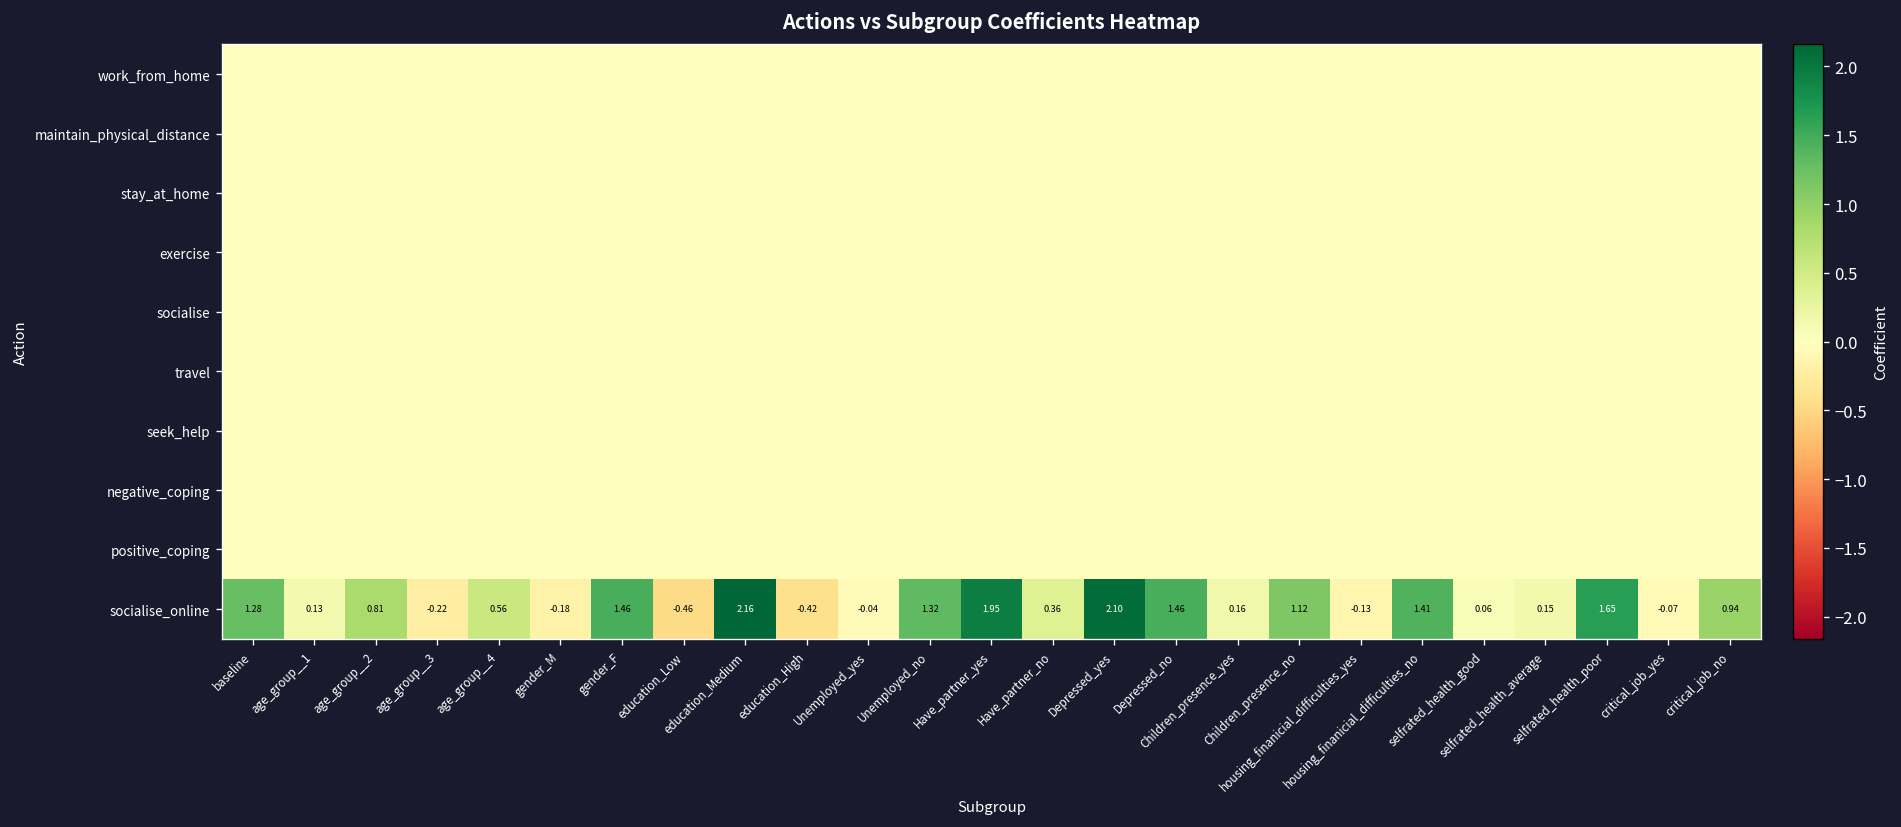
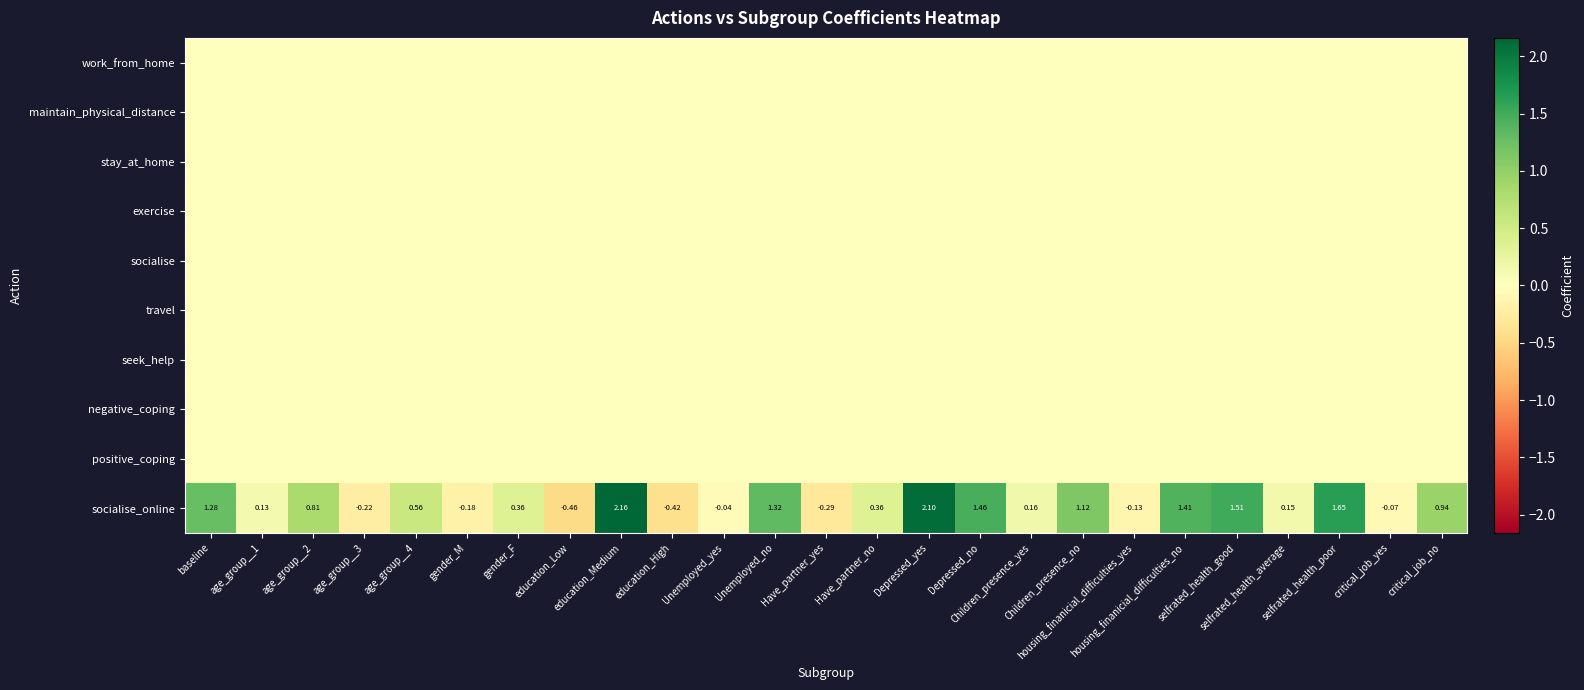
socialise_online, gender_F: 1.46 -> 0.36
socialise_online, Have_partner_yes: 1.95 -> -0.29
socialise_online, selfrated_health_good: 0.06 -> 1.51
